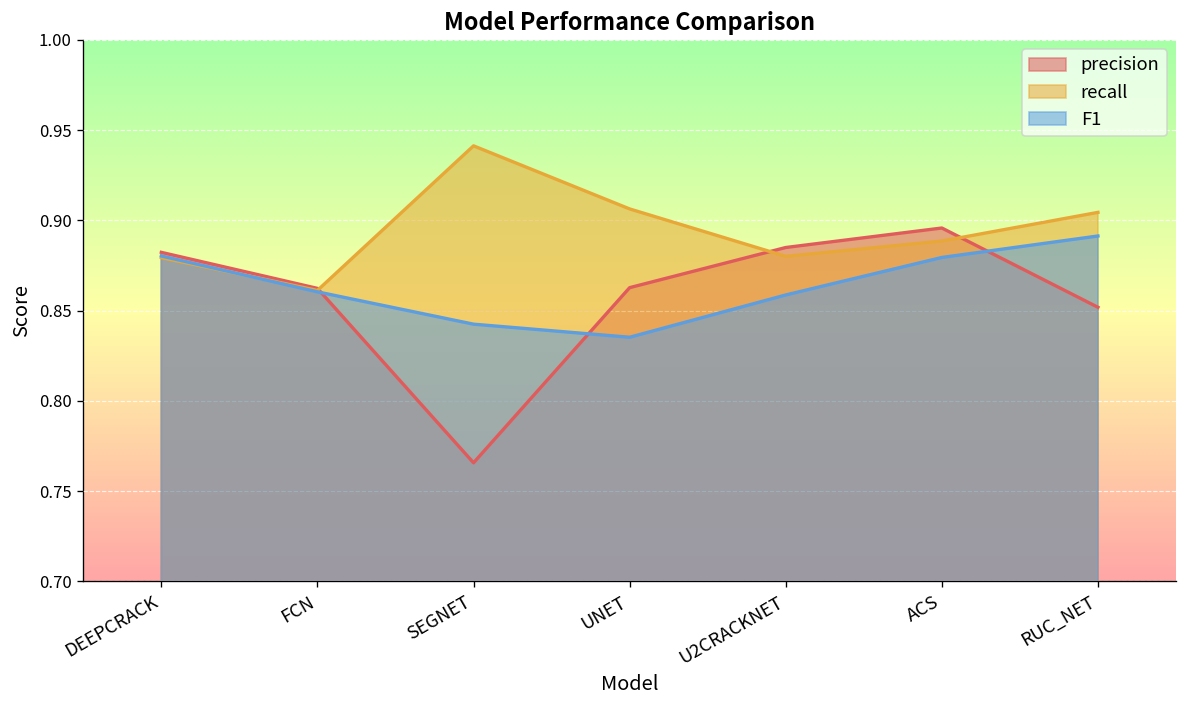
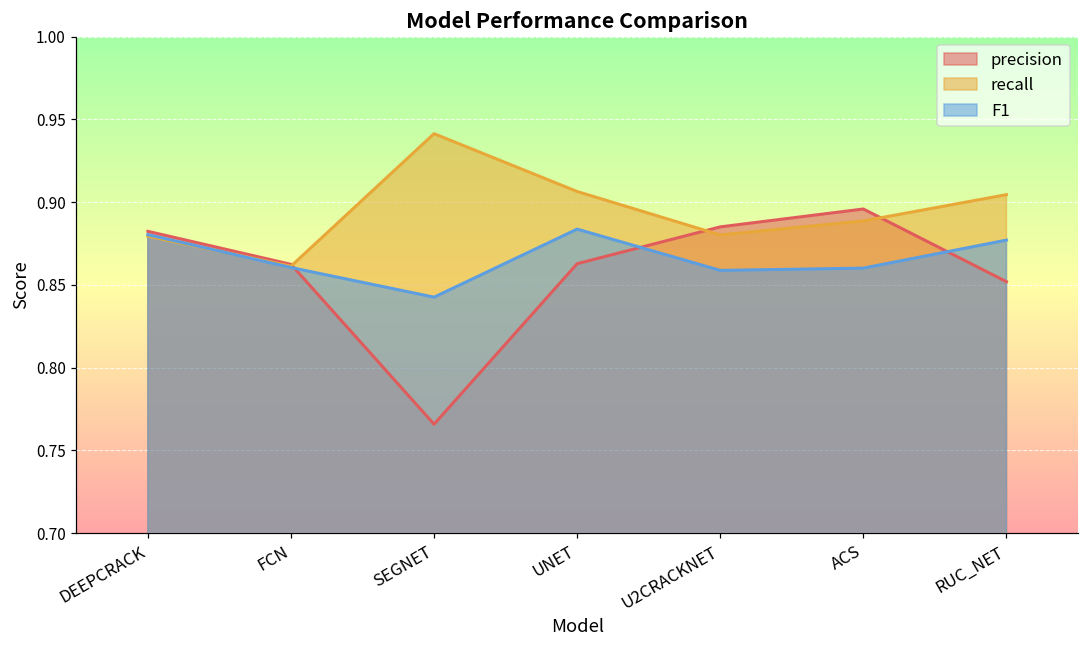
F1, UNET: 0.835 -> 0.884
F1, ACS: 0.880 -> 0.860
F1, RUC_NET: 0.891 -> 0.877
